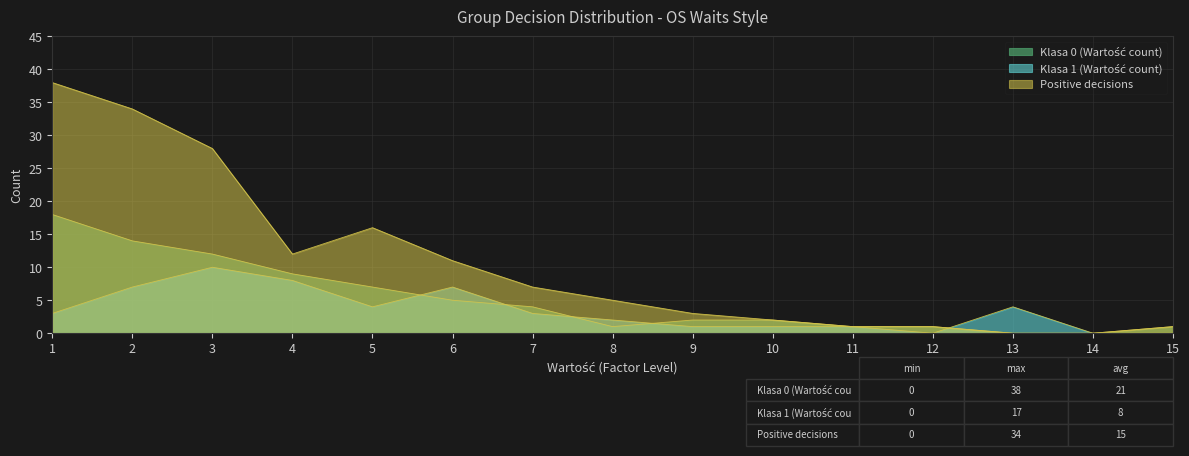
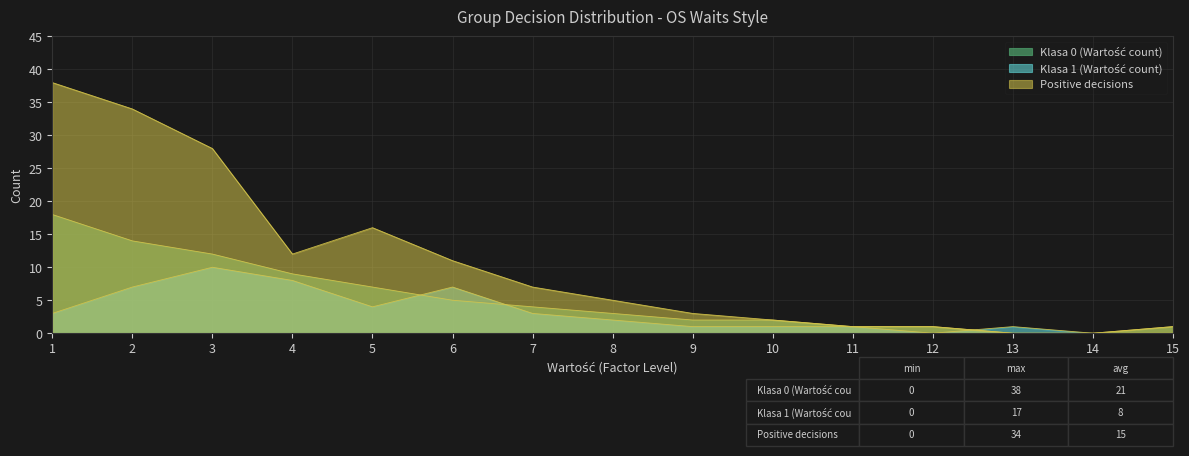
Klasa 0 (Wartość count), 8: 1 -> 3
Klasa 1 (Wartość count), 13: 4 -> 1
